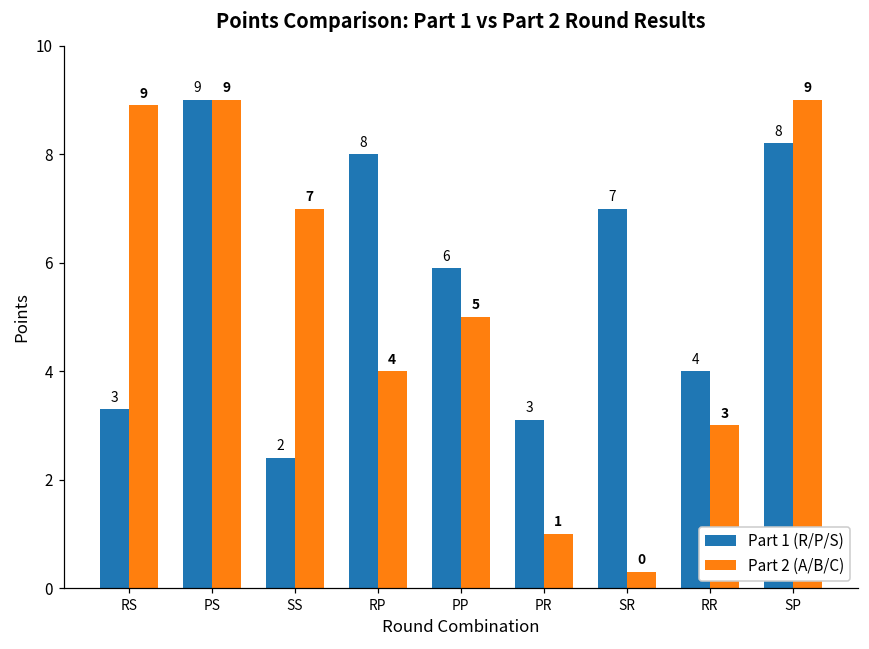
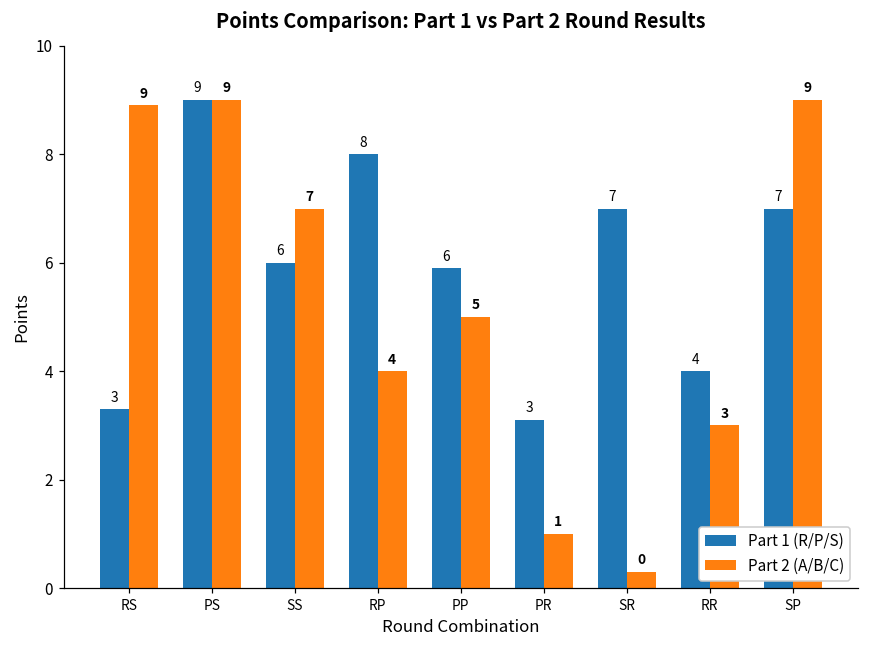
Part 1 (R/P/S), SS: 2 -> 6
Part 1 (R/P/S), SP: 8 -> 7
